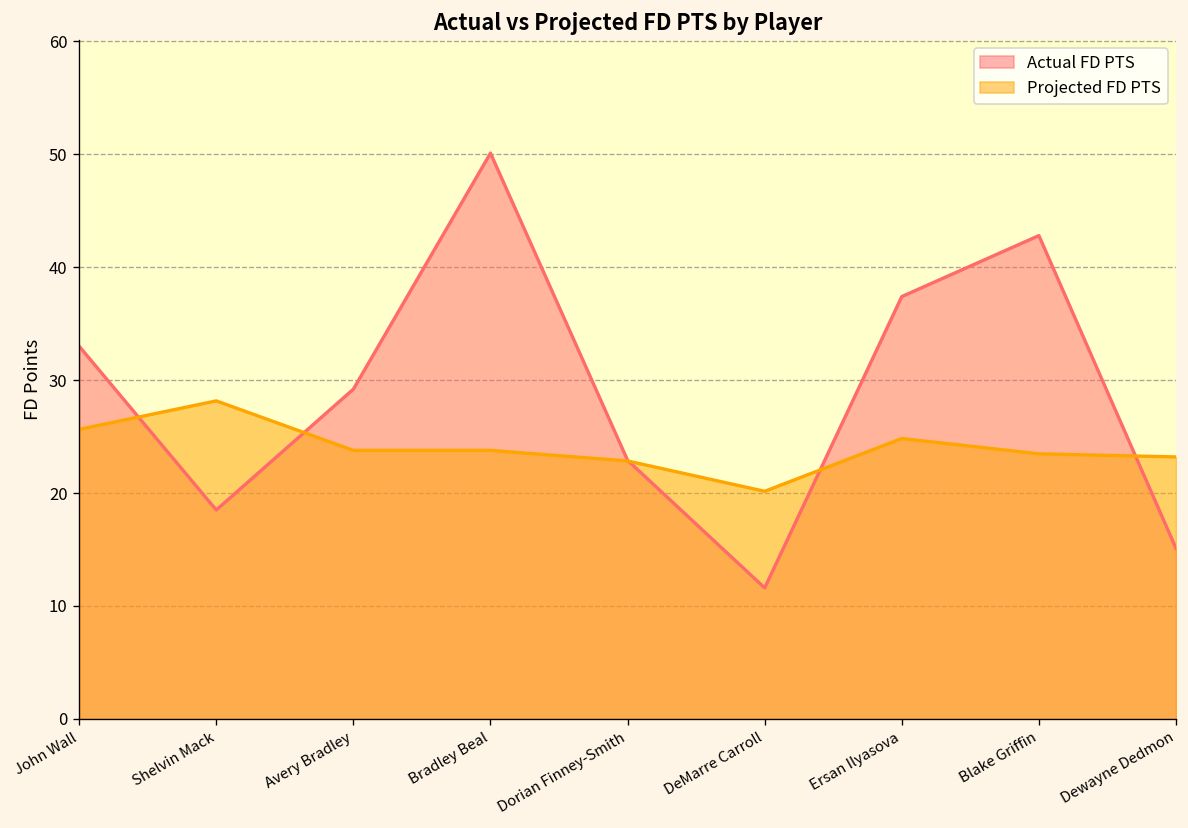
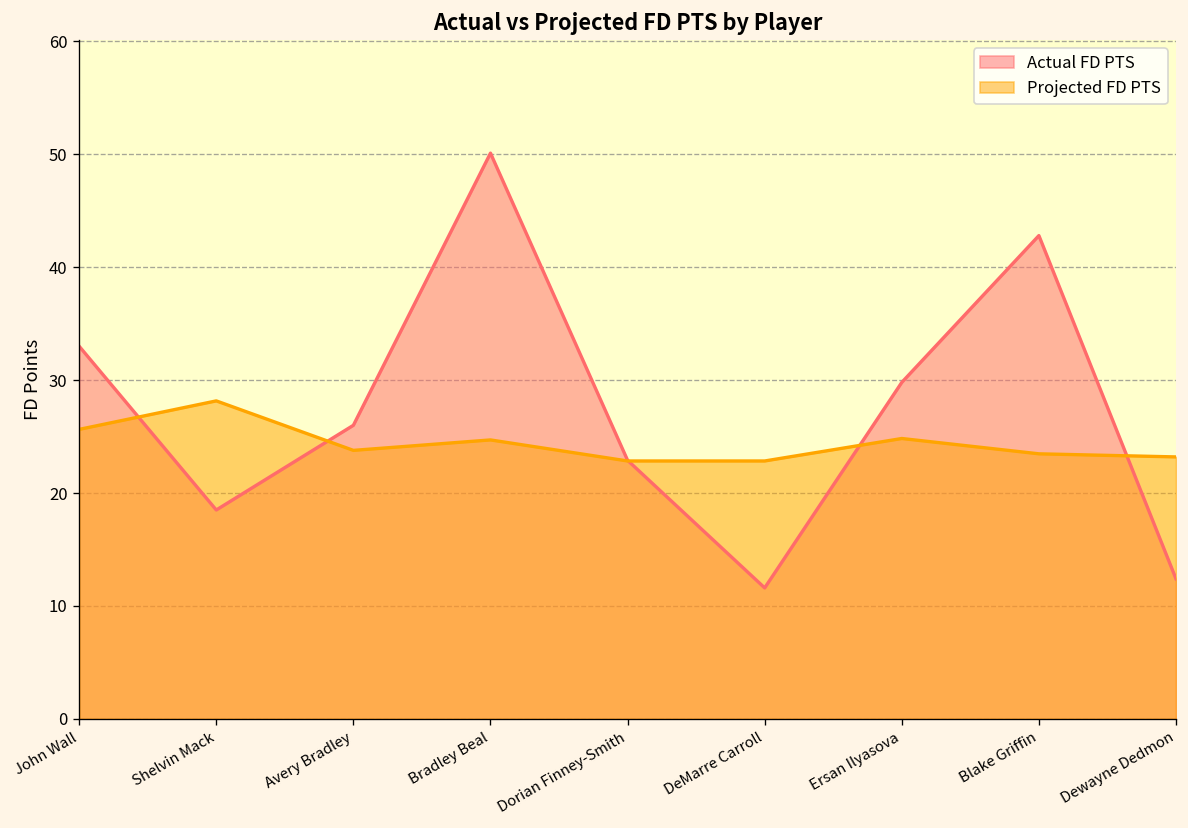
Actual FD PTS, Avery Bradley: 29 -> 26
Projected FD PTS, Bradley Beal: 24 -> 25
Projected FD PTS, DeMarre Carroll: 20 -> 23
Actual FD PTS, Ersan Ilyasova: 37 -> 30
Actual FD PTS, Dewayne Dedmon: 15 -> 12
